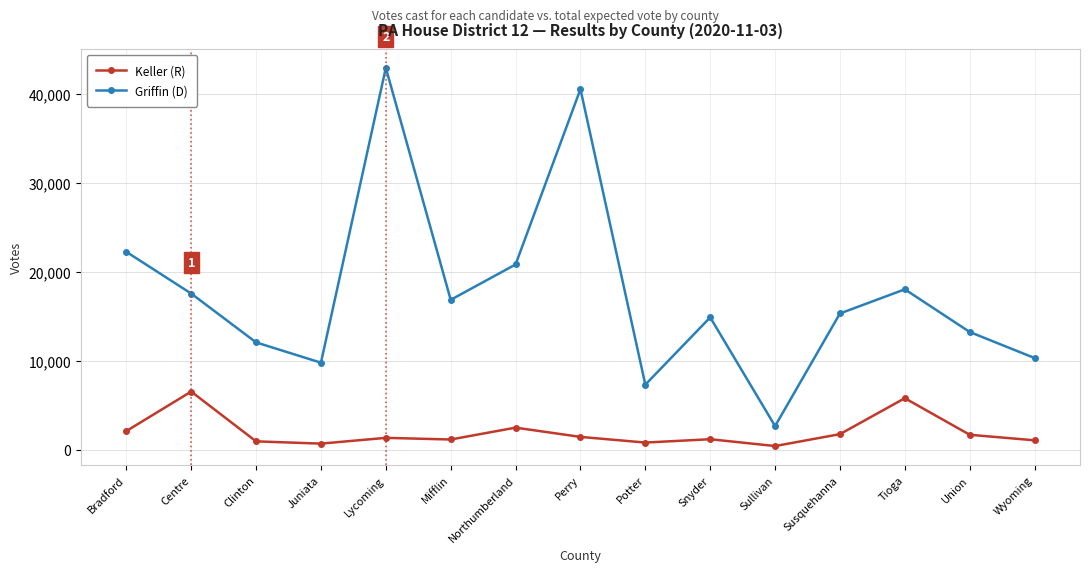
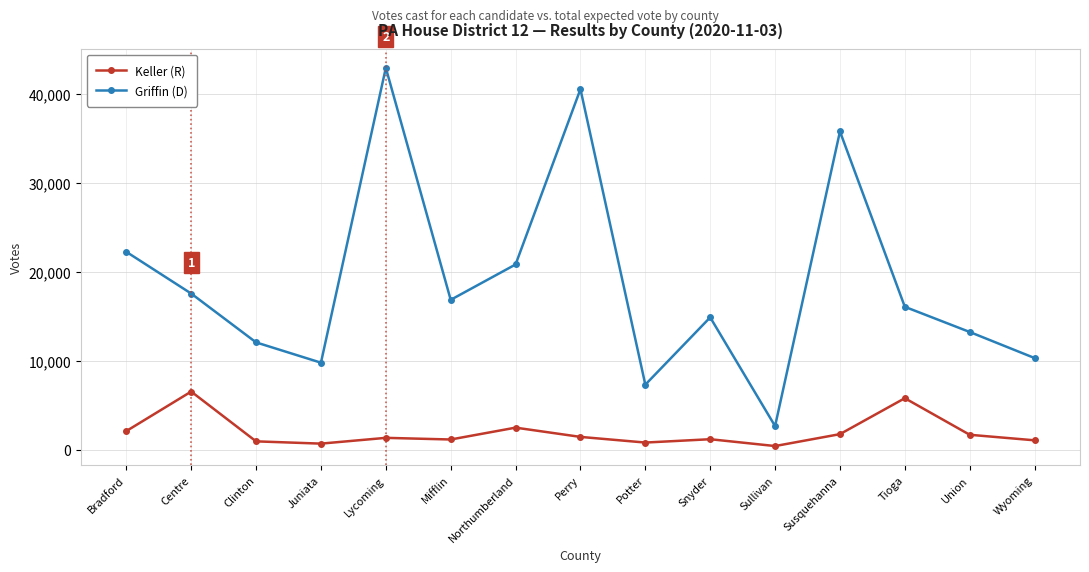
Griffin (D), Susquehanna: 15,000 -> 36,000
Griffin (D), Tioga: 18,000 -> 16,000
